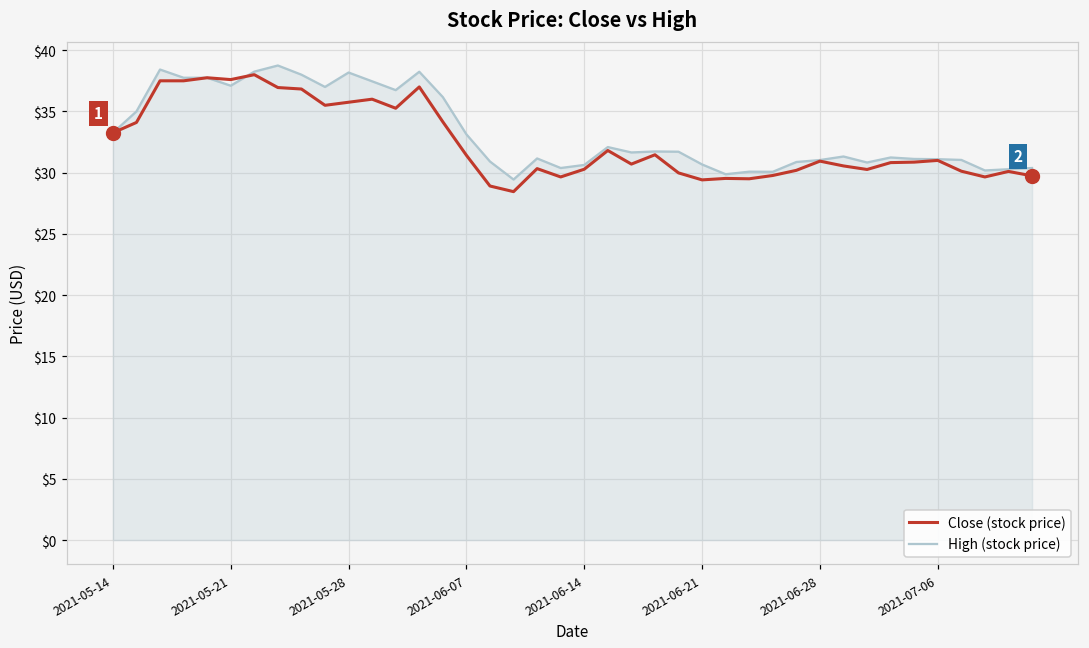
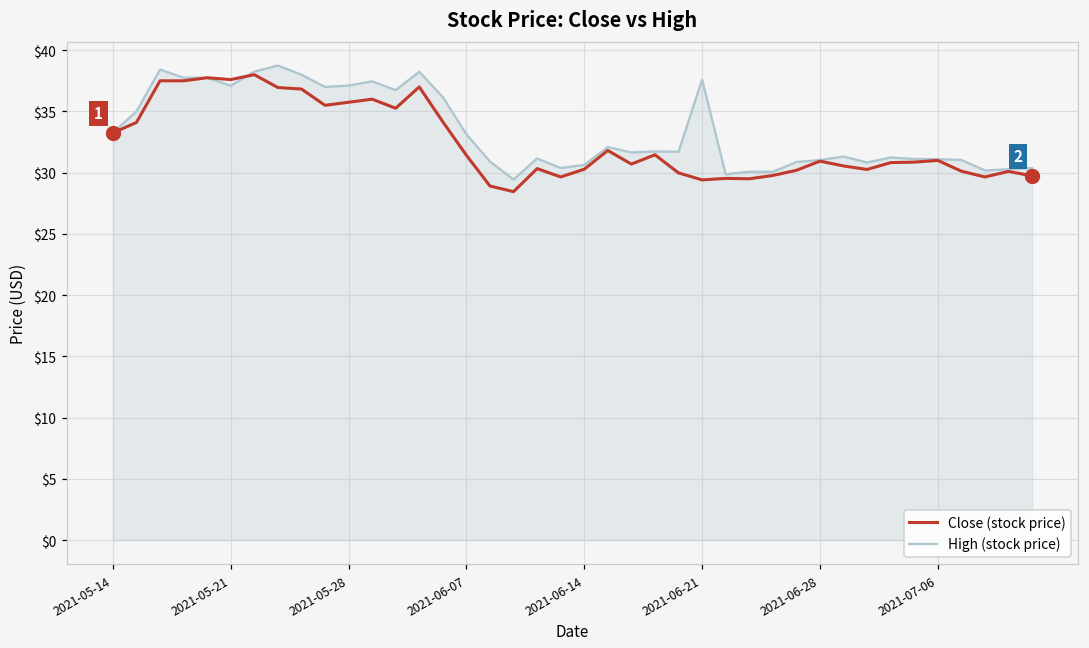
High (stock price), 2021-05-28: $38.2 -> $37.1
High (stock price), 2021-06-21: $30.7 -> $37.6
